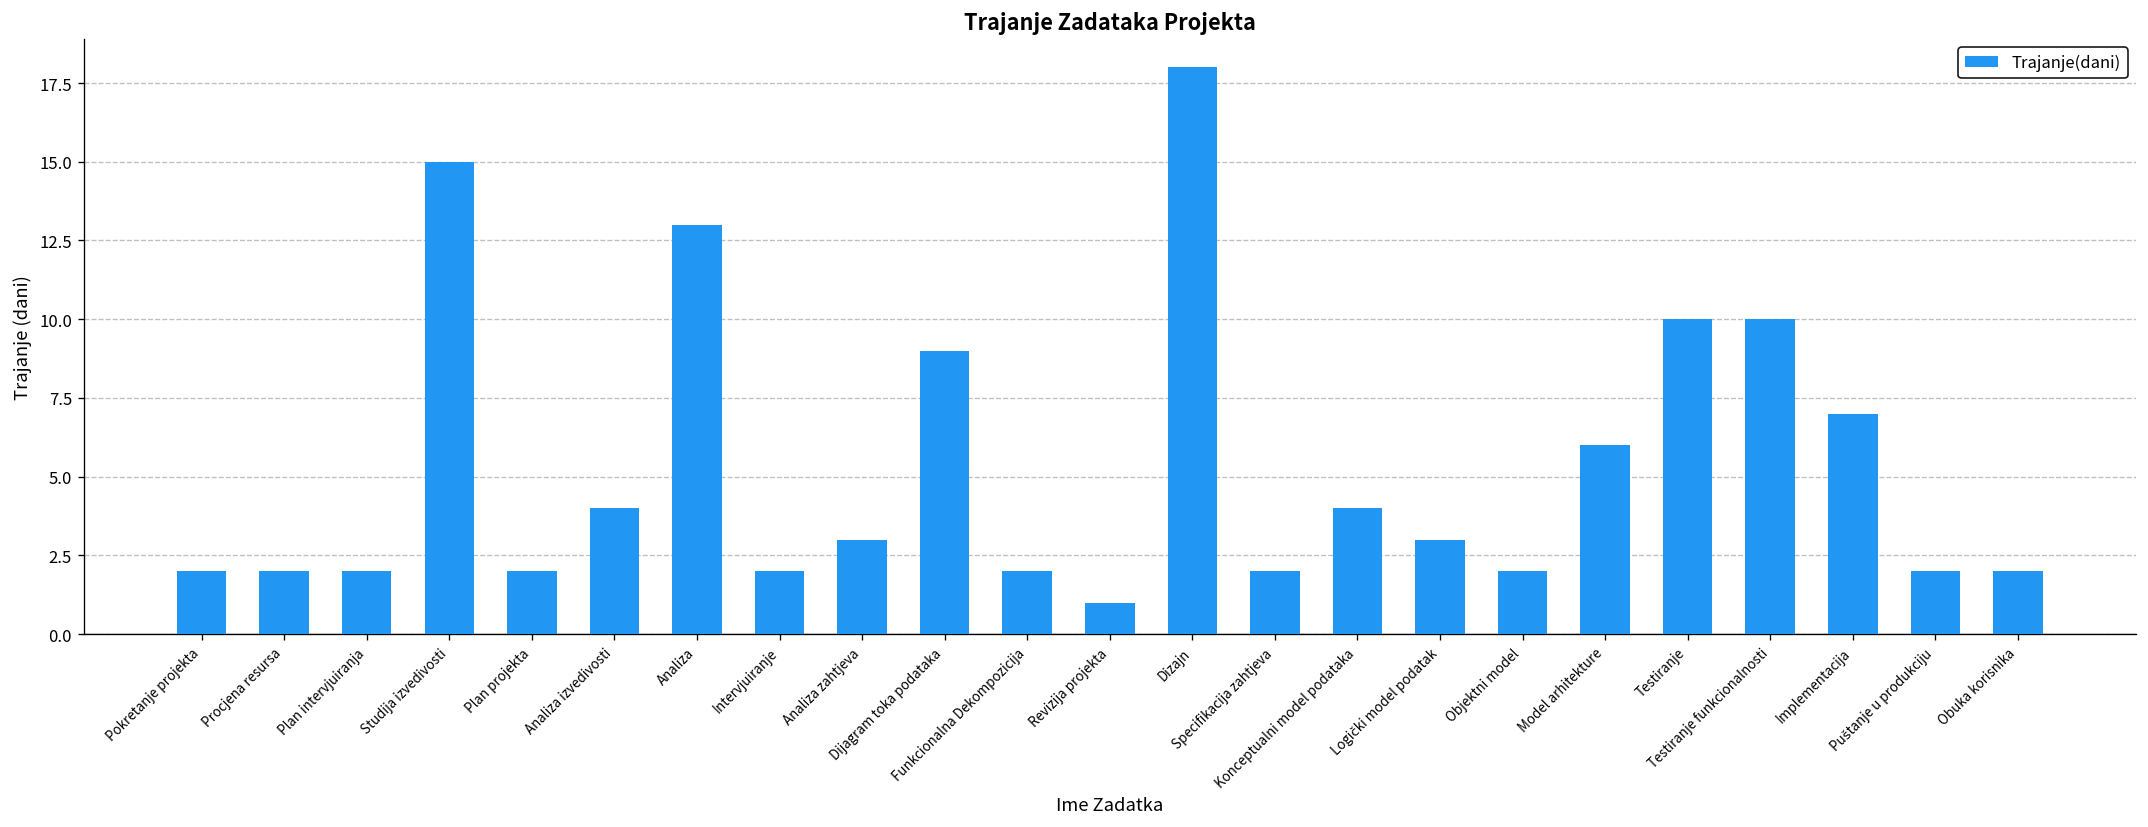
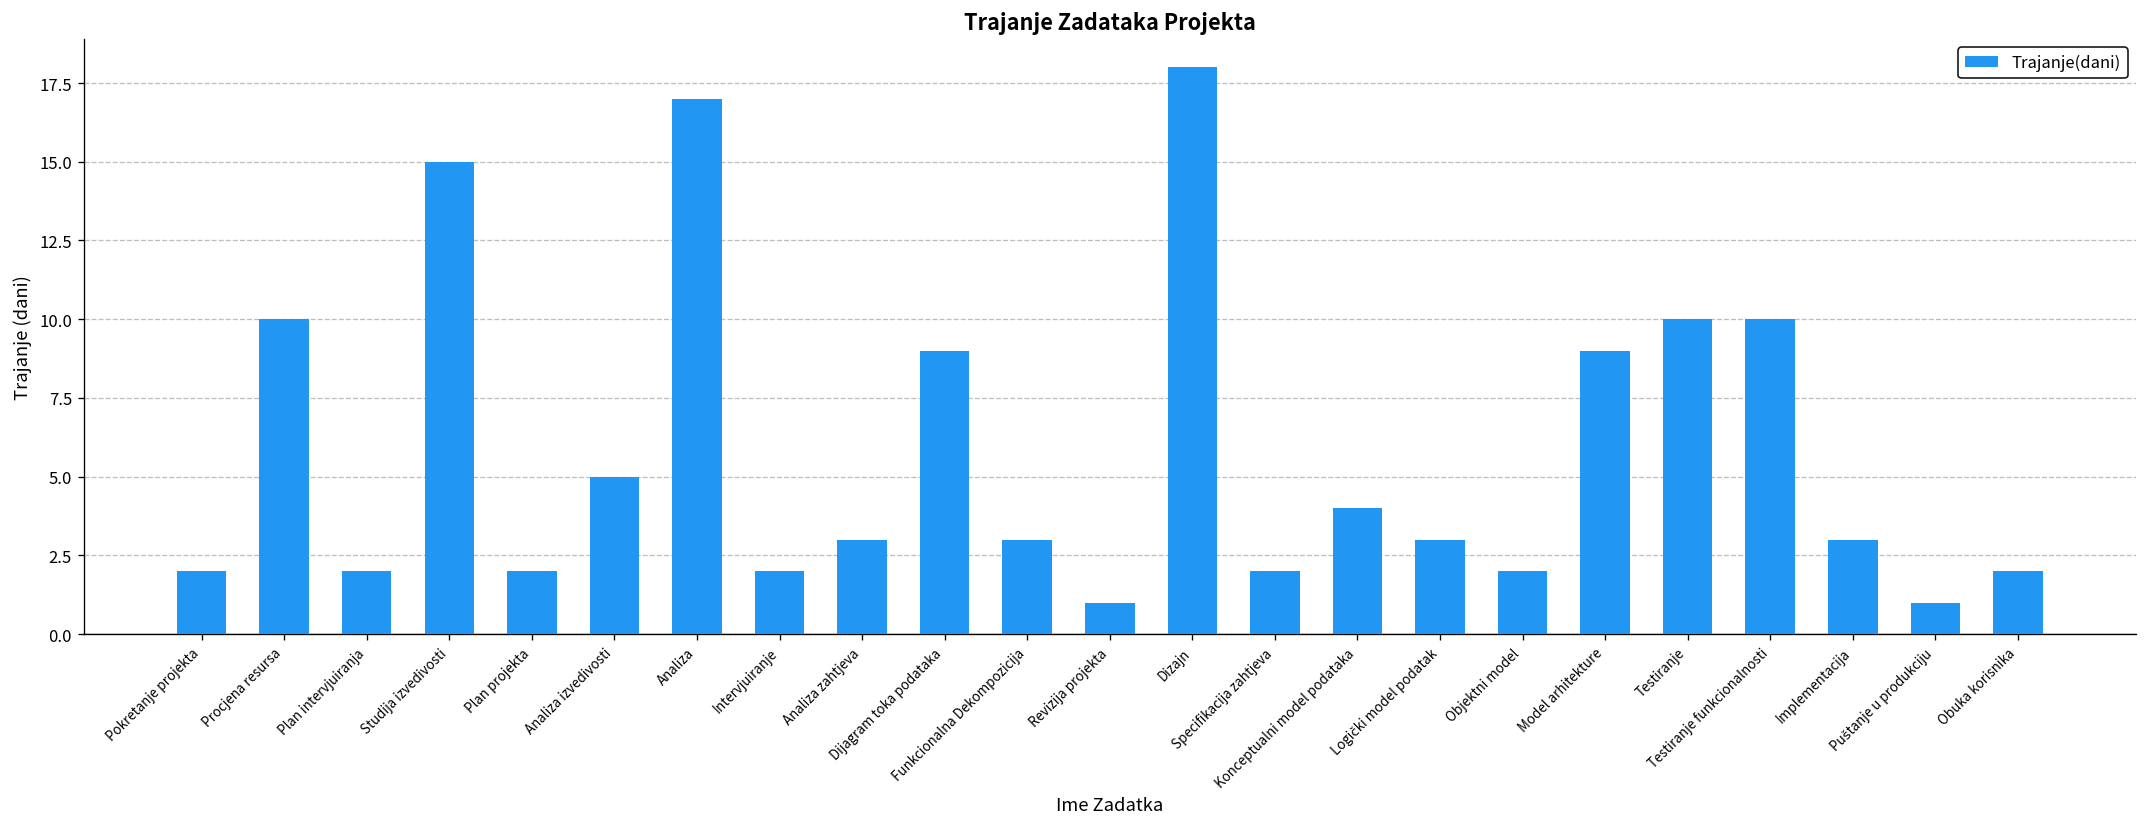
Procjena resursa: 2 -> 10
Analiza izvedivosti: 4 -> 5
Analiza: 13 -> 17
Funkcionalna Dekompozicija: 2 -> 3
Model arhitekture: 6 -> 9
Implementacija: 7 -> 3
Puštanje u produkciju: 2 -> 1
